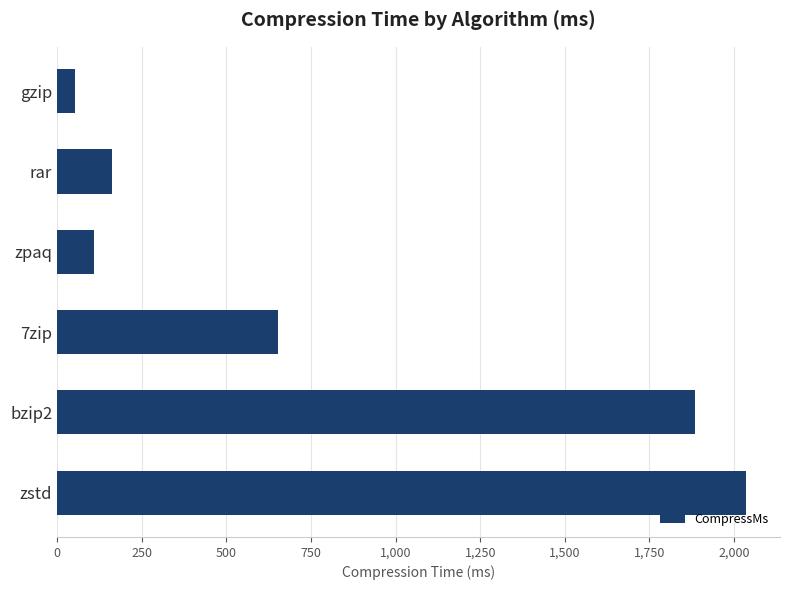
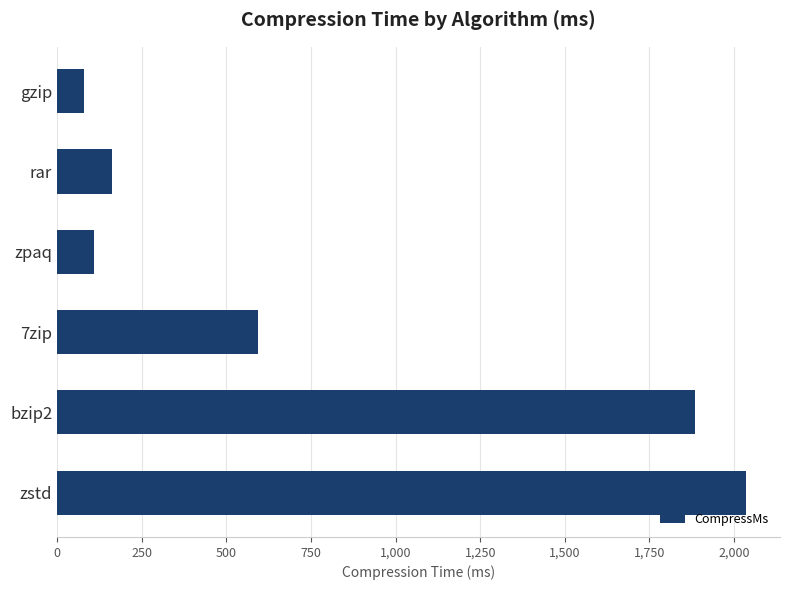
gzip: 50 -> 80
7zip: 650 -> 590
